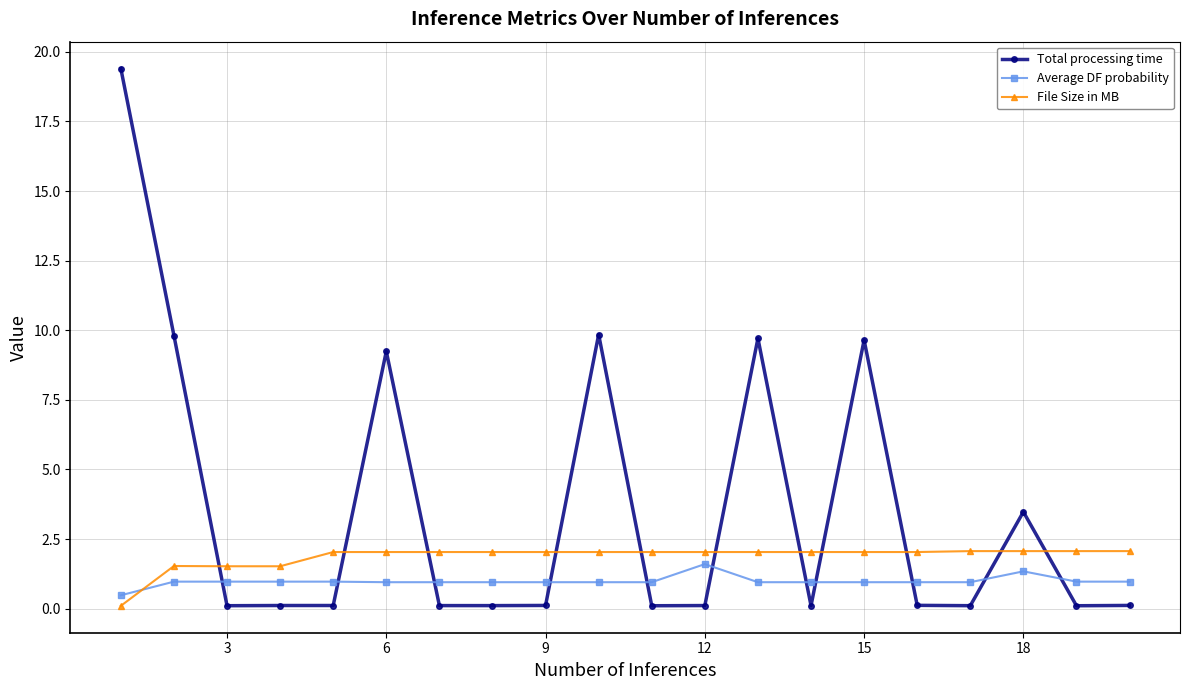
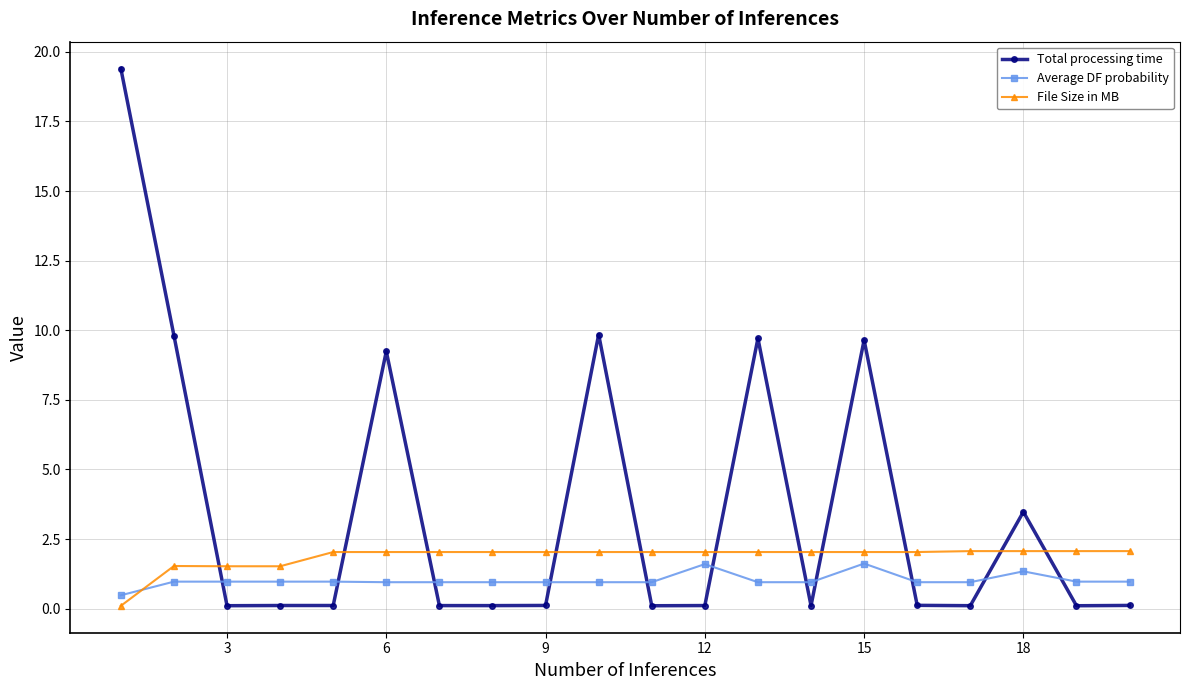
Average DF probability, 15: 1.0 -> 1.6
